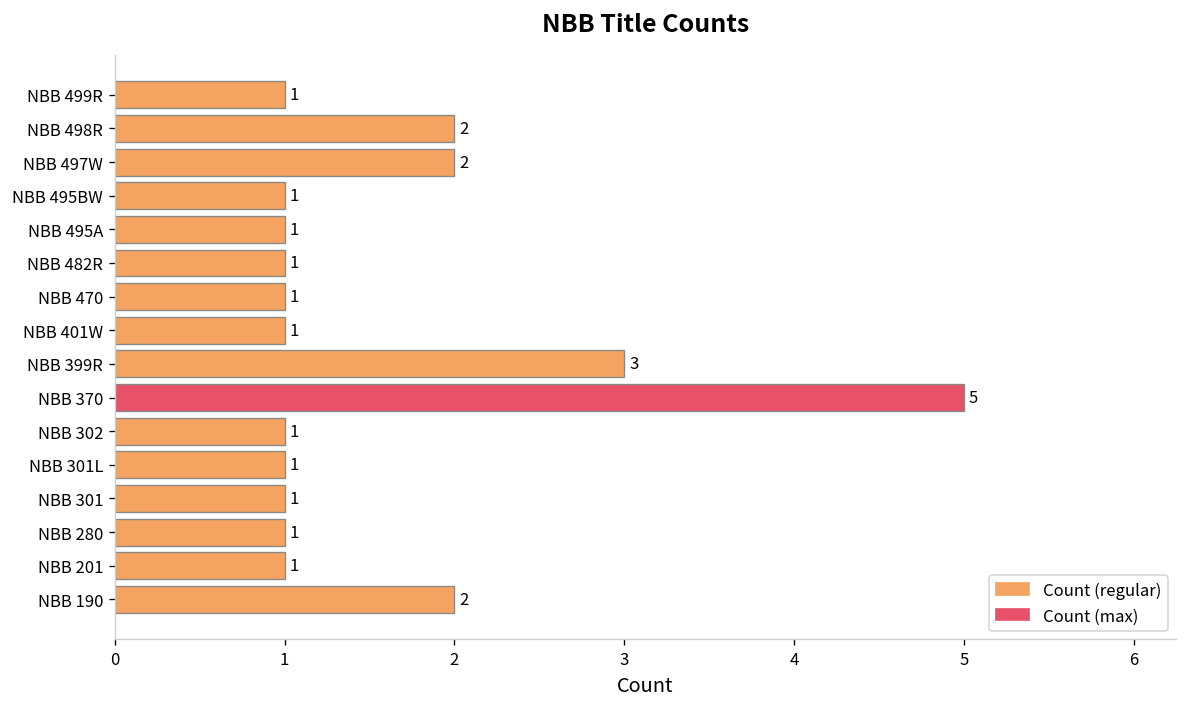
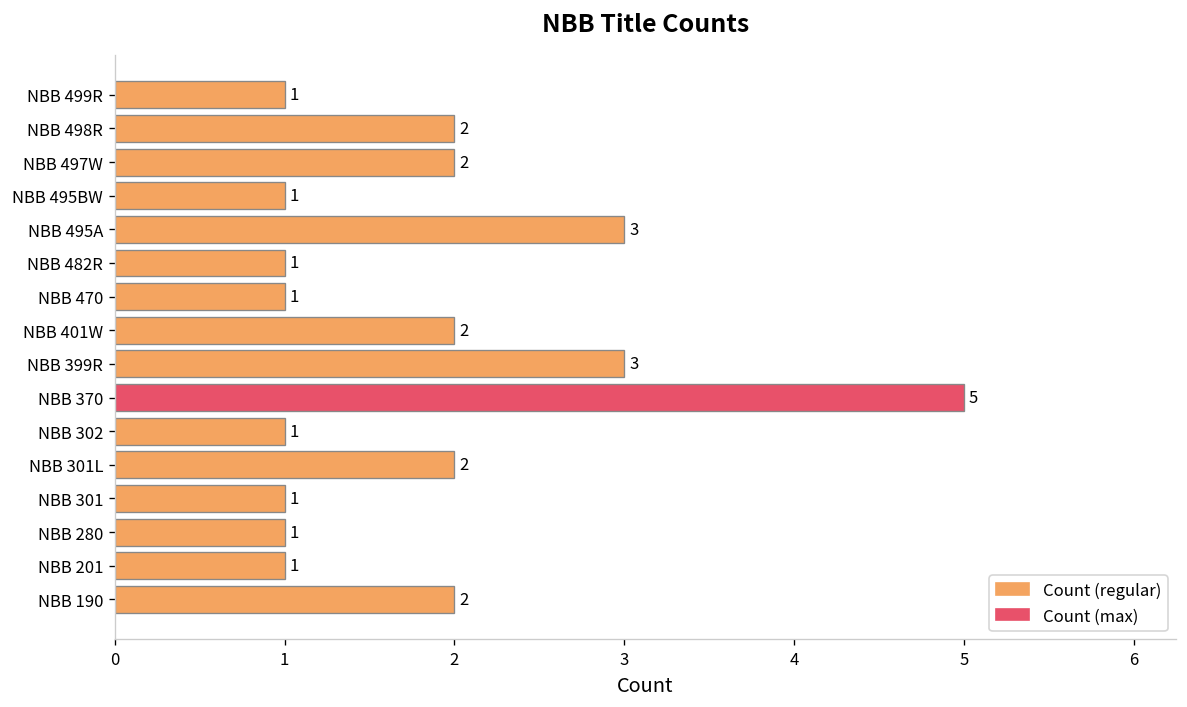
NBB 495A: 1 -> 3
NBB 401W: 1 -> 2
NBB 301L: 1 -> 2
